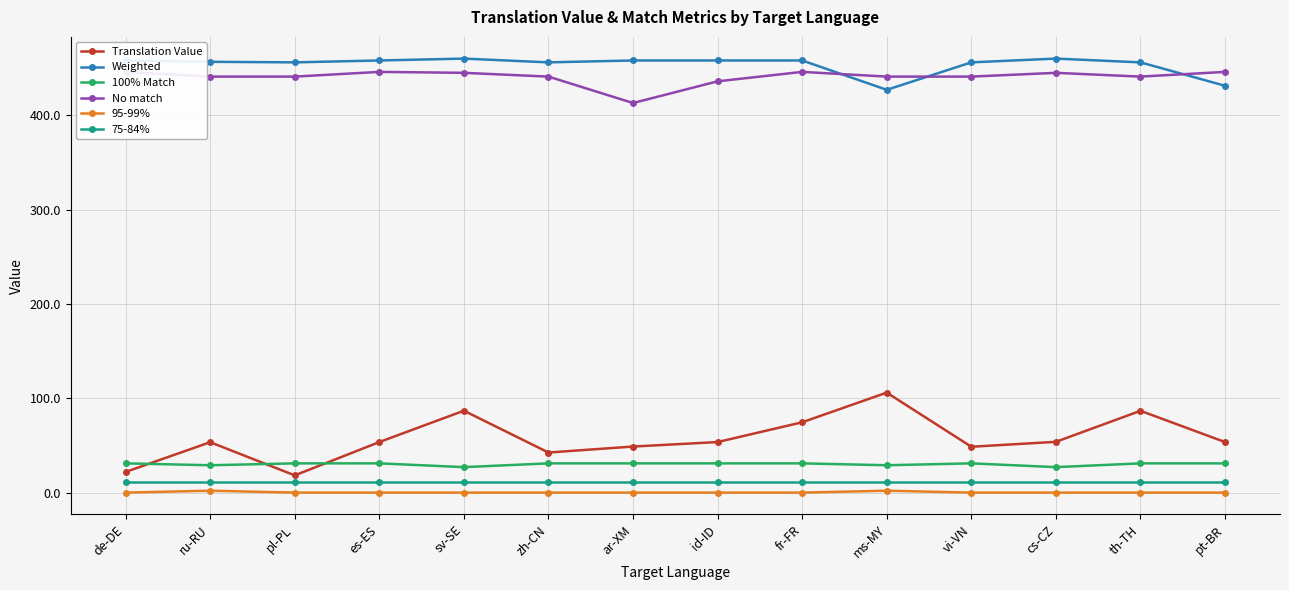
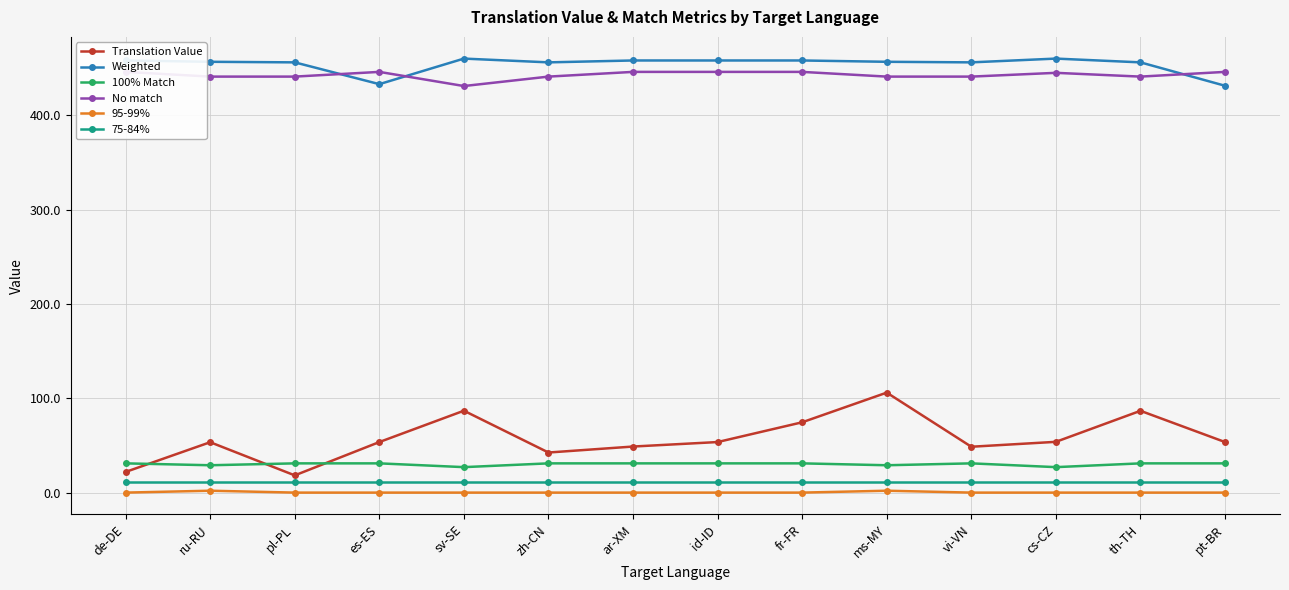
Weighted, es-ES: 460 -> 430
No match, sv-SE: 450 -> 430
No match, ar-XM: 410 -> 450
No match, id-ID: 440 -> 450
Weighted, ms-MY: 430 -> 460
